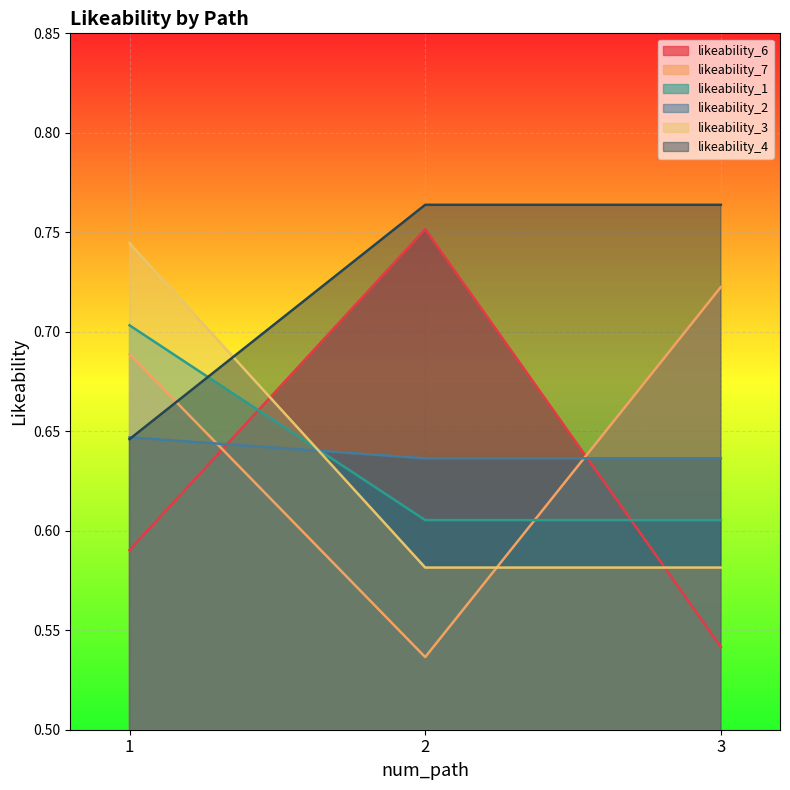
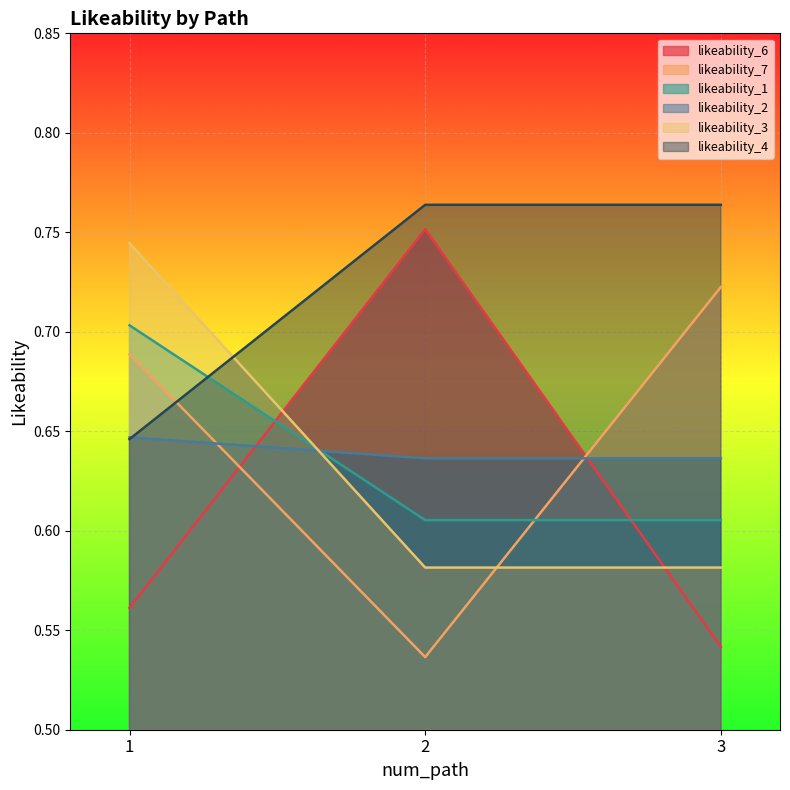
likeability_6, 1: 0.590 -> 0.561
